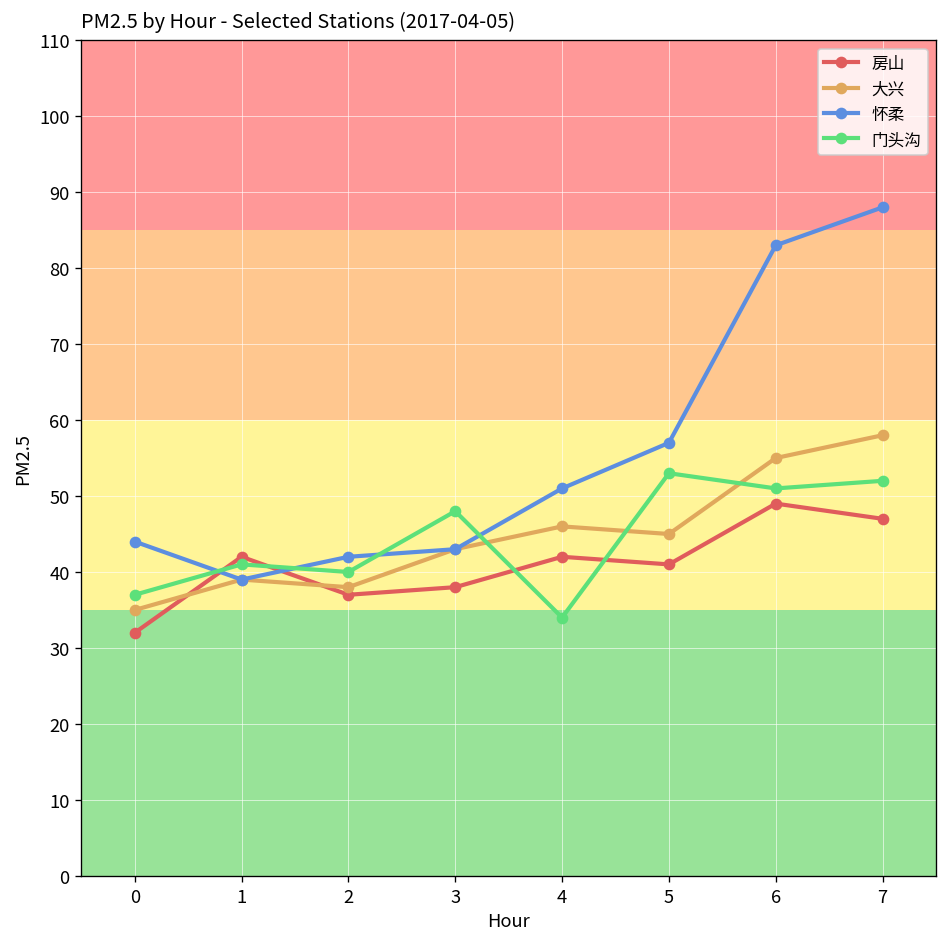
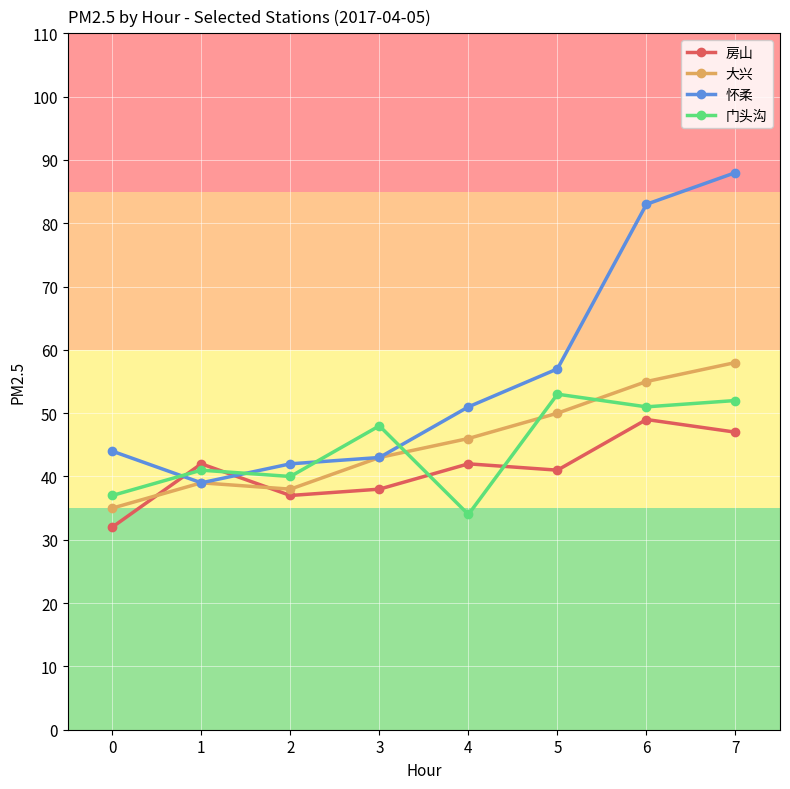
大兴, 5: 45 -> 50
